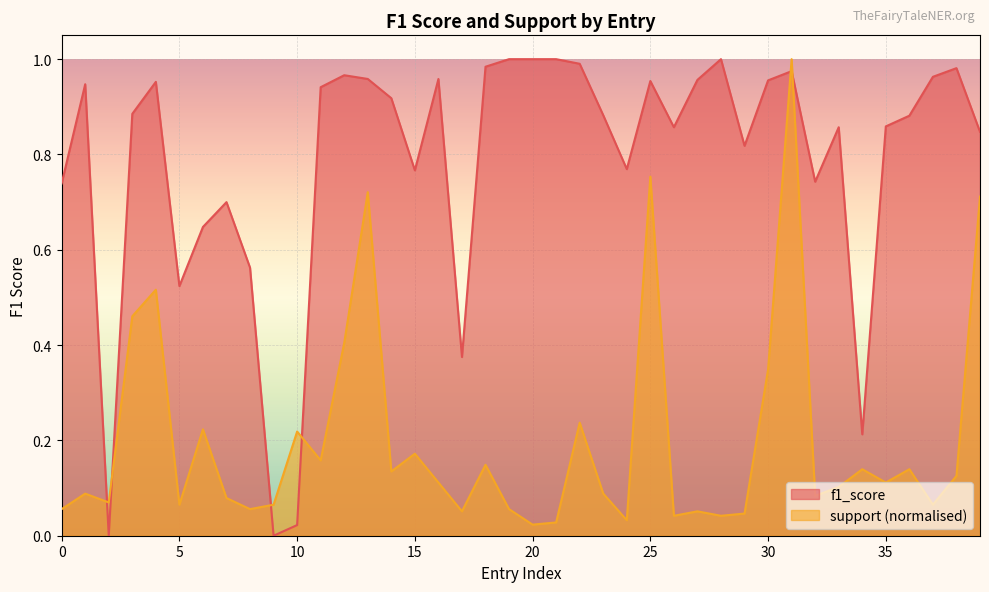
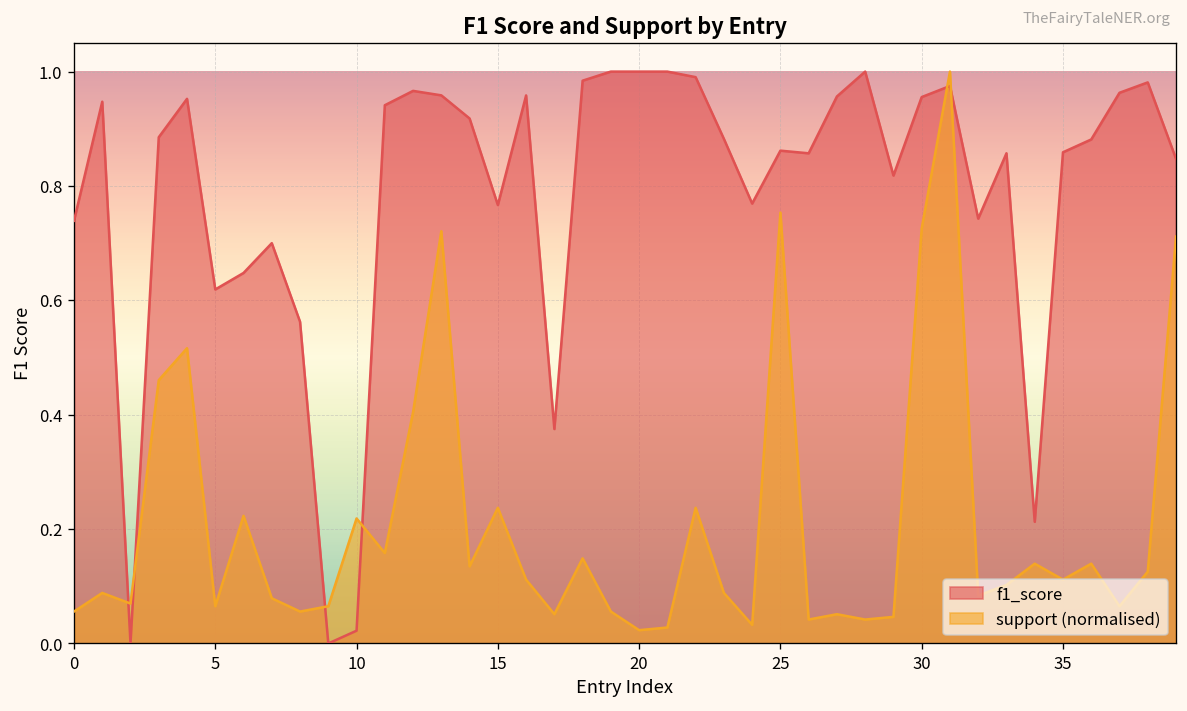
f1_score, 5: 0.52 -> 0.62
support (normalised), 15: 0.17 -> 0.24
f1_score, 25: 0.95 -> 0.86
support (normalised), 30: 0.35 -> 0.73
